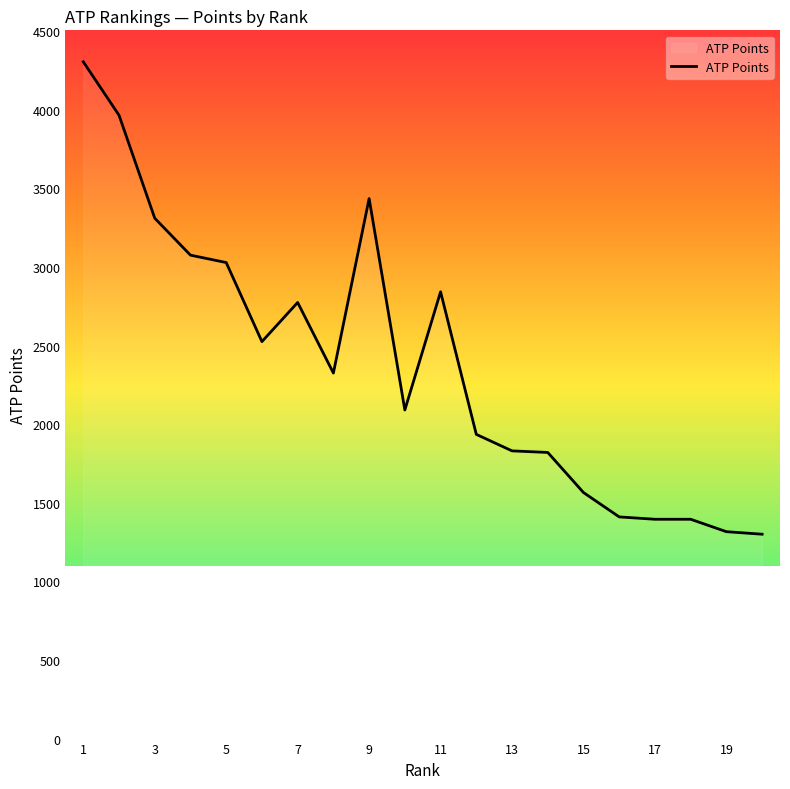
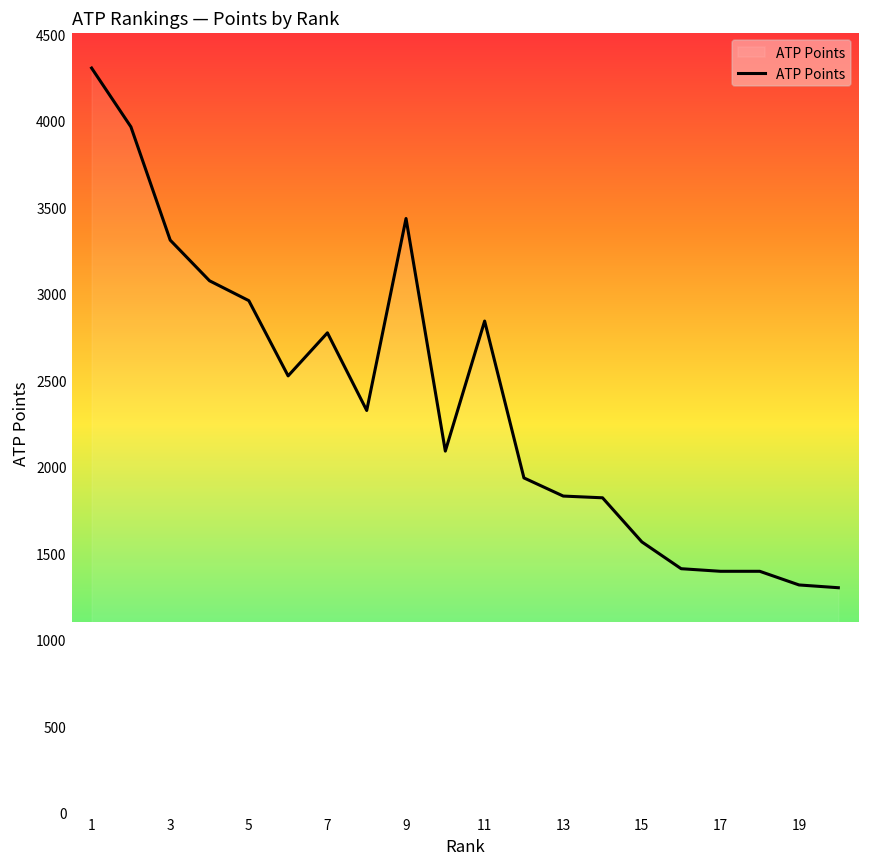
5: 3030 -> 2960
